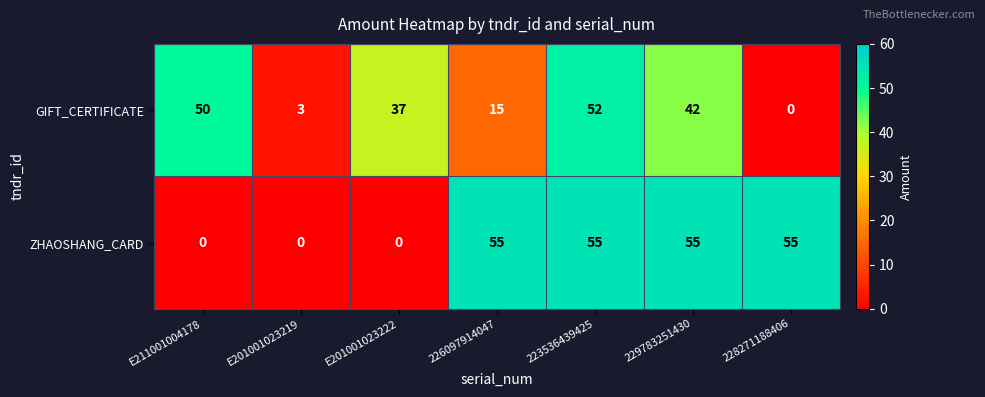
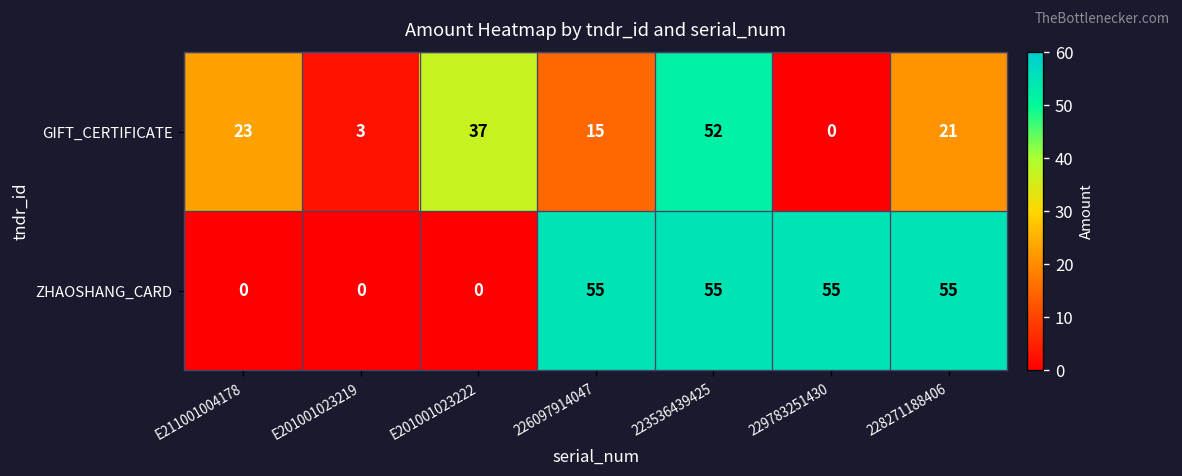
GIFT_CERTIFICATE, E211001004178: 50 -> 23
GIFT_CERTIFICATE, 229783251430: 42 -> 0
GIFT_CERTIFICATE, 228271188406: 0 -> 21
